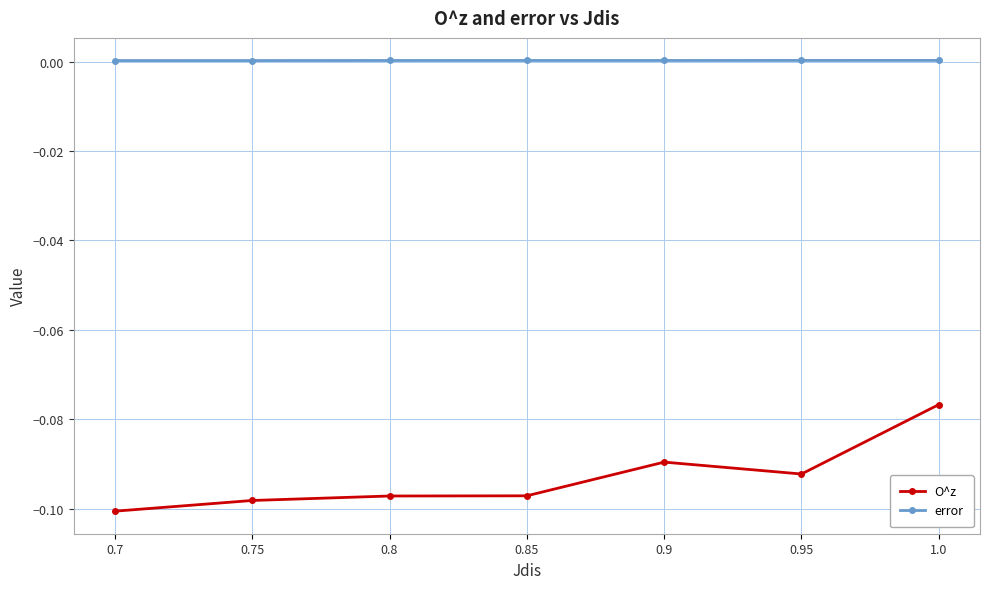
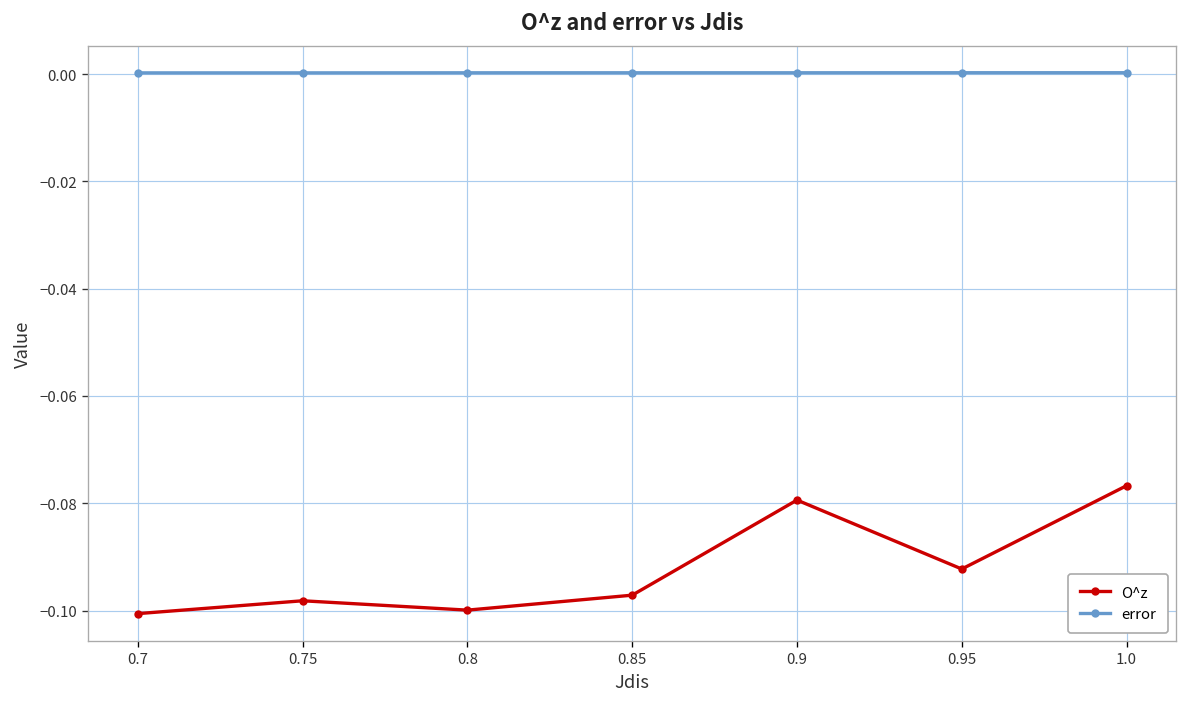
O^z, 0.8: -0.097 -> -0.100
O^z, 0.9: -0.090 -> -0.079
